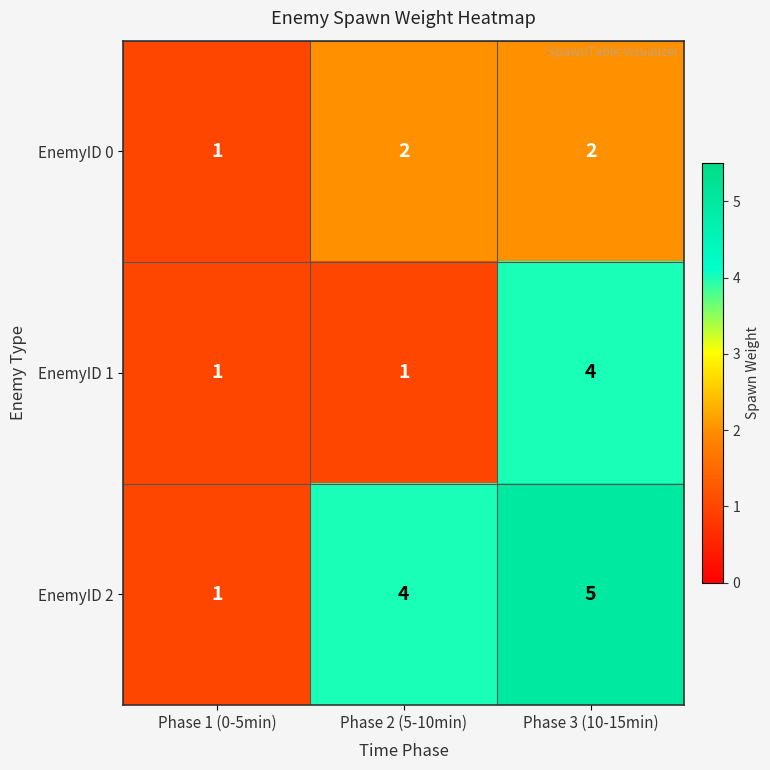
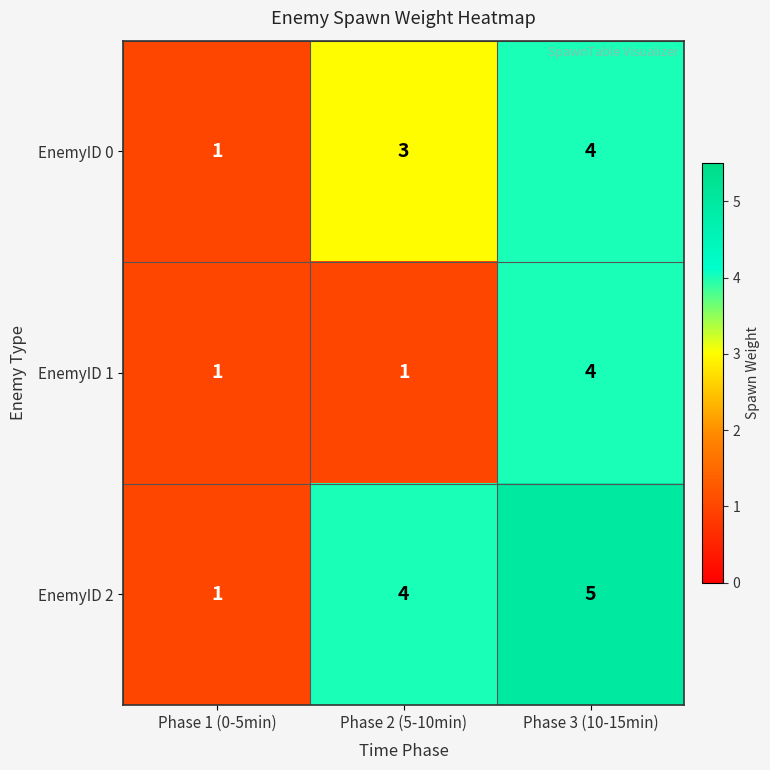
EnemyID 0, Phase 2 (5-10min): 2 -> 3
EnemyID 0, Phase 3 (10-15min): 2 -> 4
